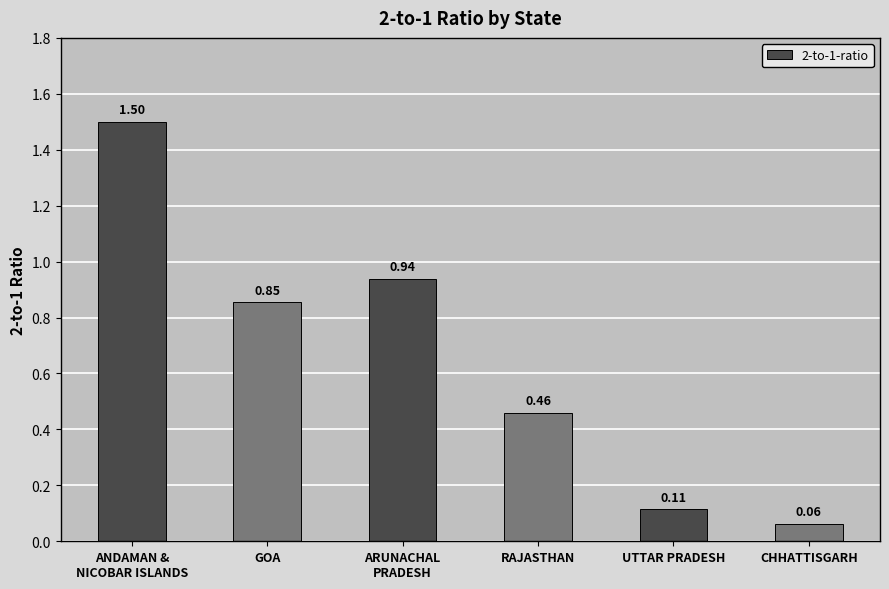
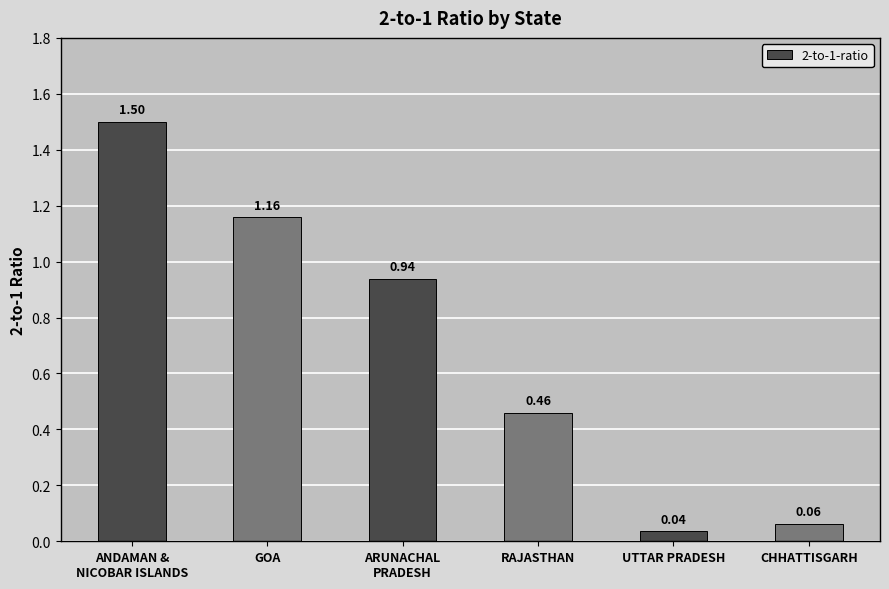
GOA: 0.85 -> 1.16
UTTAR PRADESH: 0.11 -> 0.04
